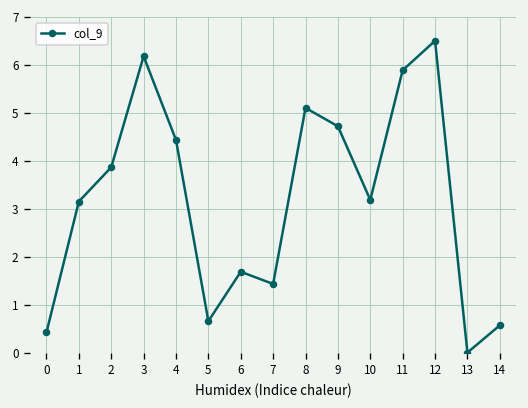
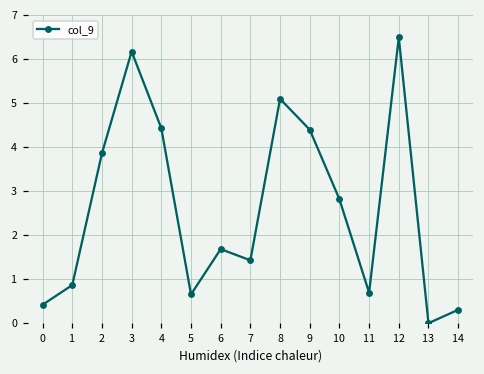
1: 3.1 -> 0.9
9: 4.7 -> 4.4
10: 3.2 -> 2.8
11: 5.9 -> 0.7
14: 0.6 -> 0.3
